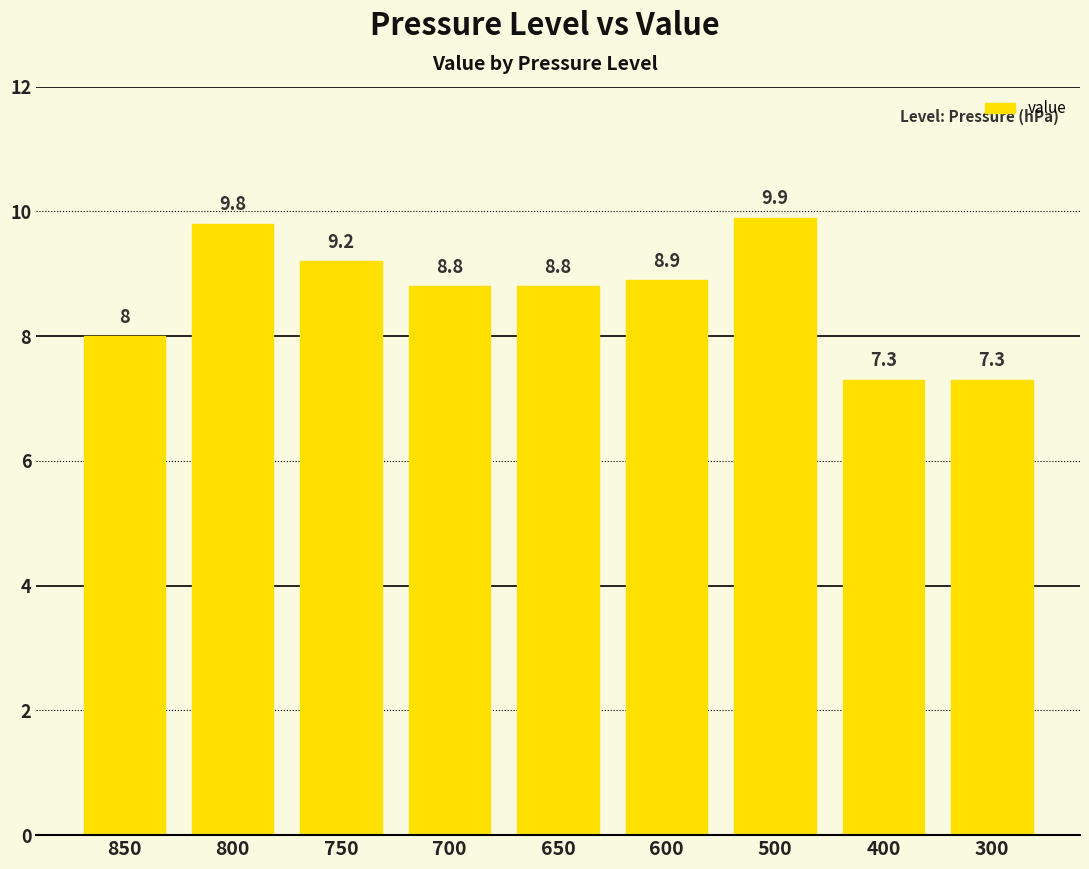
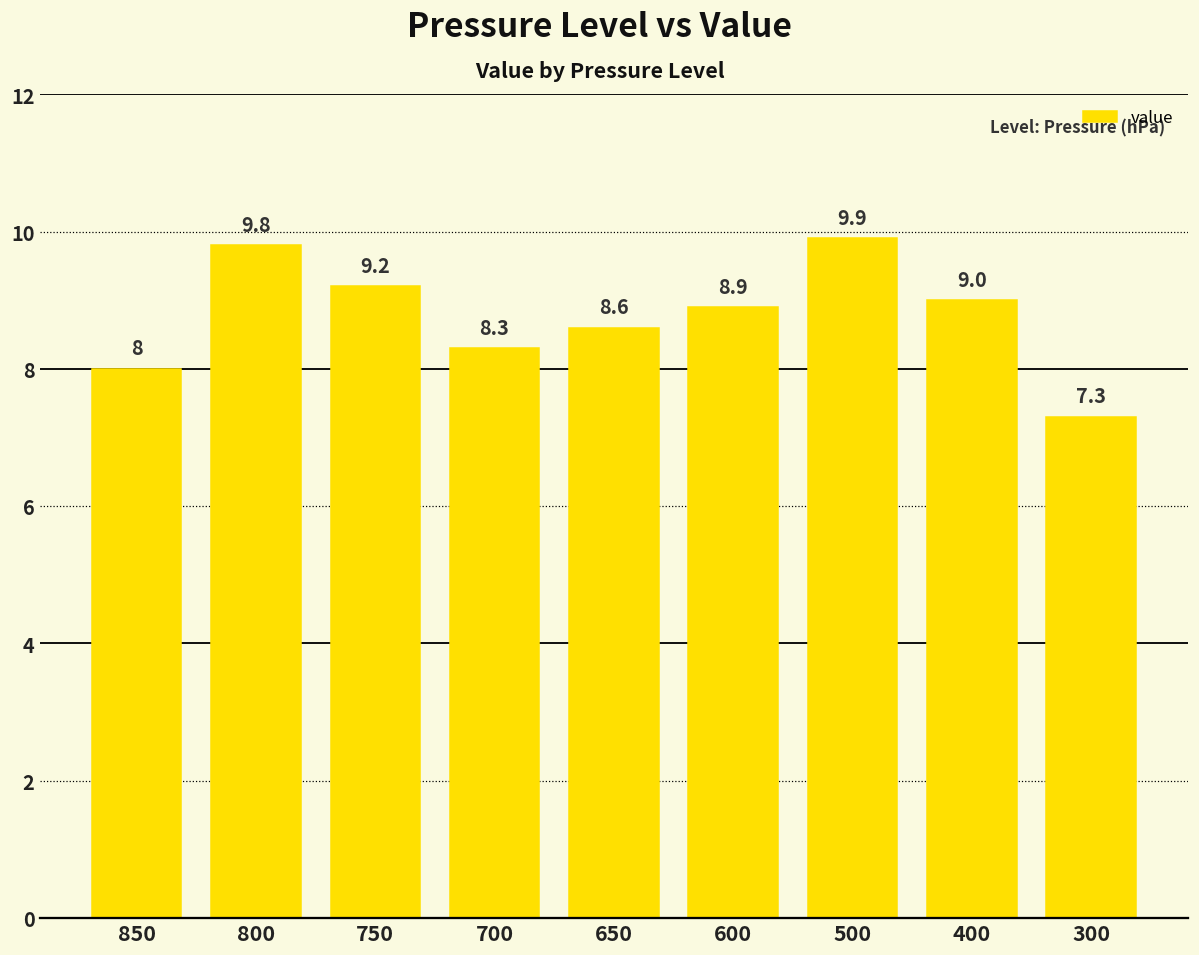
700: 8.8 -> 8.3
650: 8.8 -> 8.6
400: 7.3 -> 9.0
